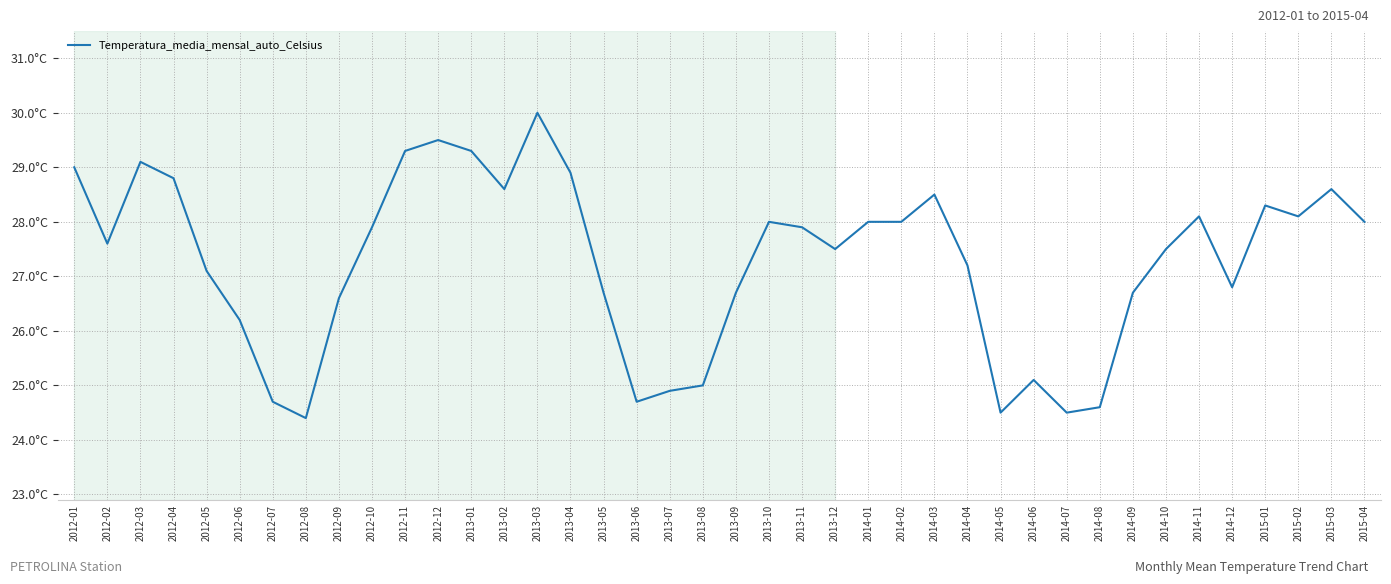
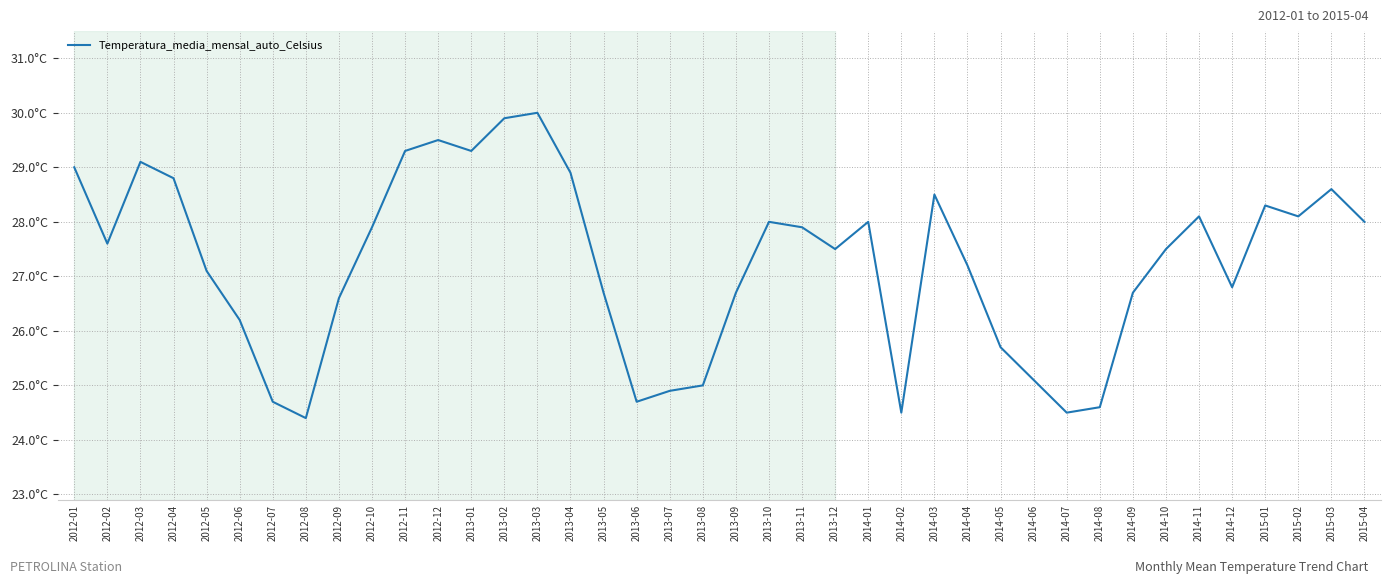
2013-02: 28.6°C -> 29.9°C
2014-02: 28.0°C -> 24.5°C
2014-05: 24.5°C -> 25.7°C
